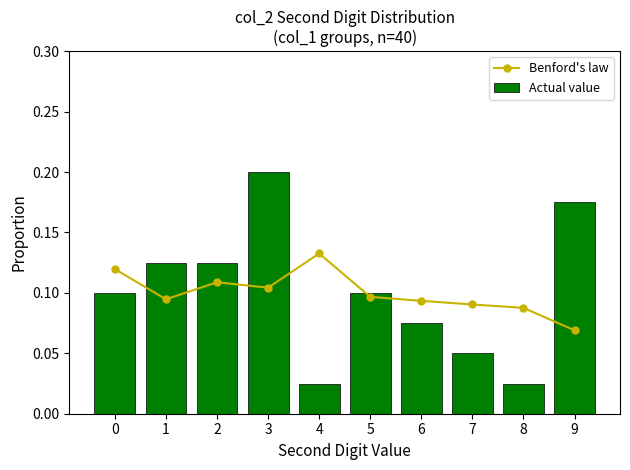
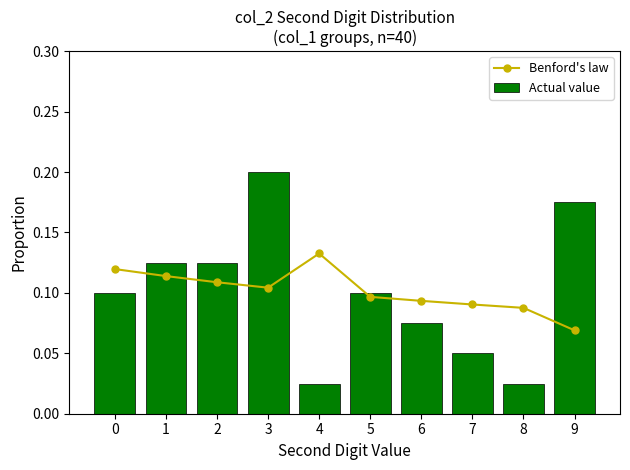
Benford's law, 1: 0.095 -> 0.114
